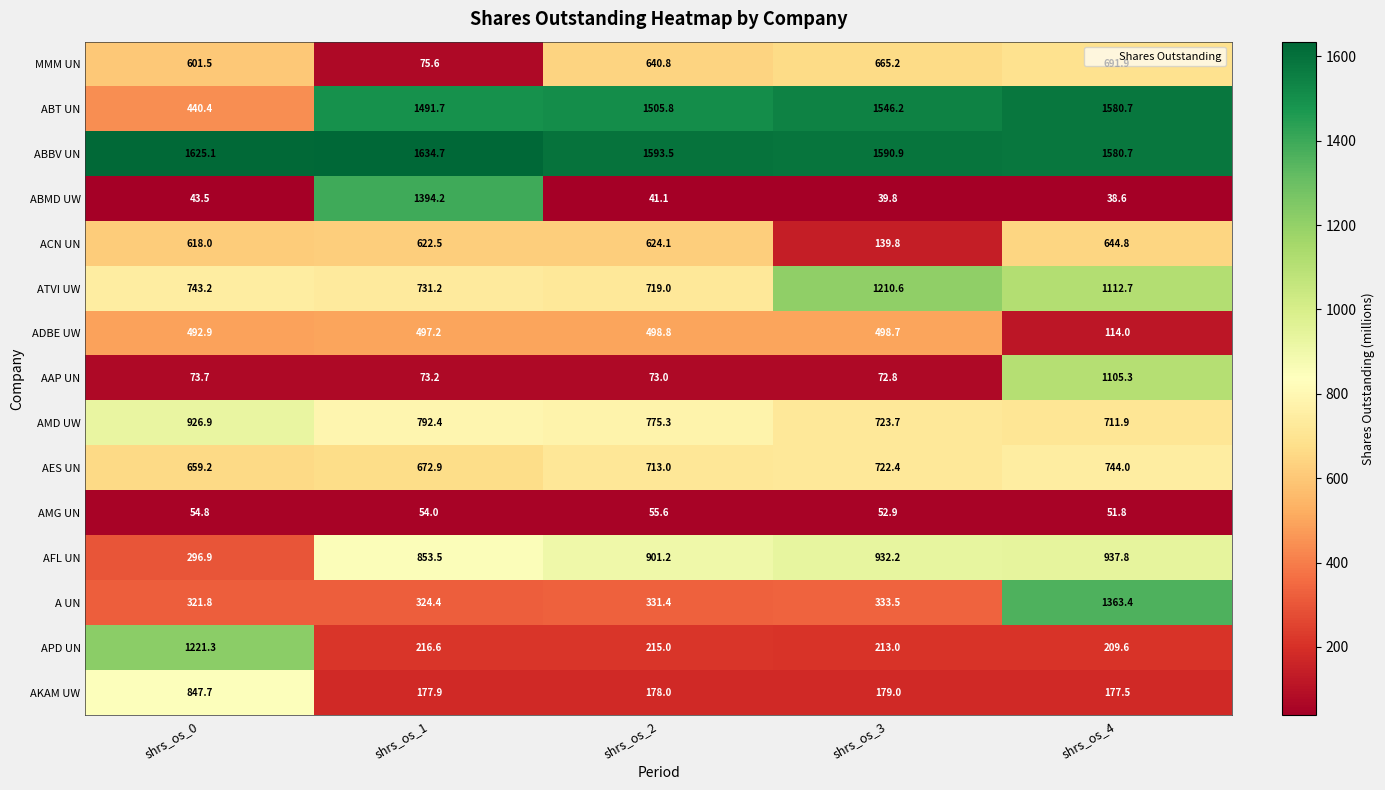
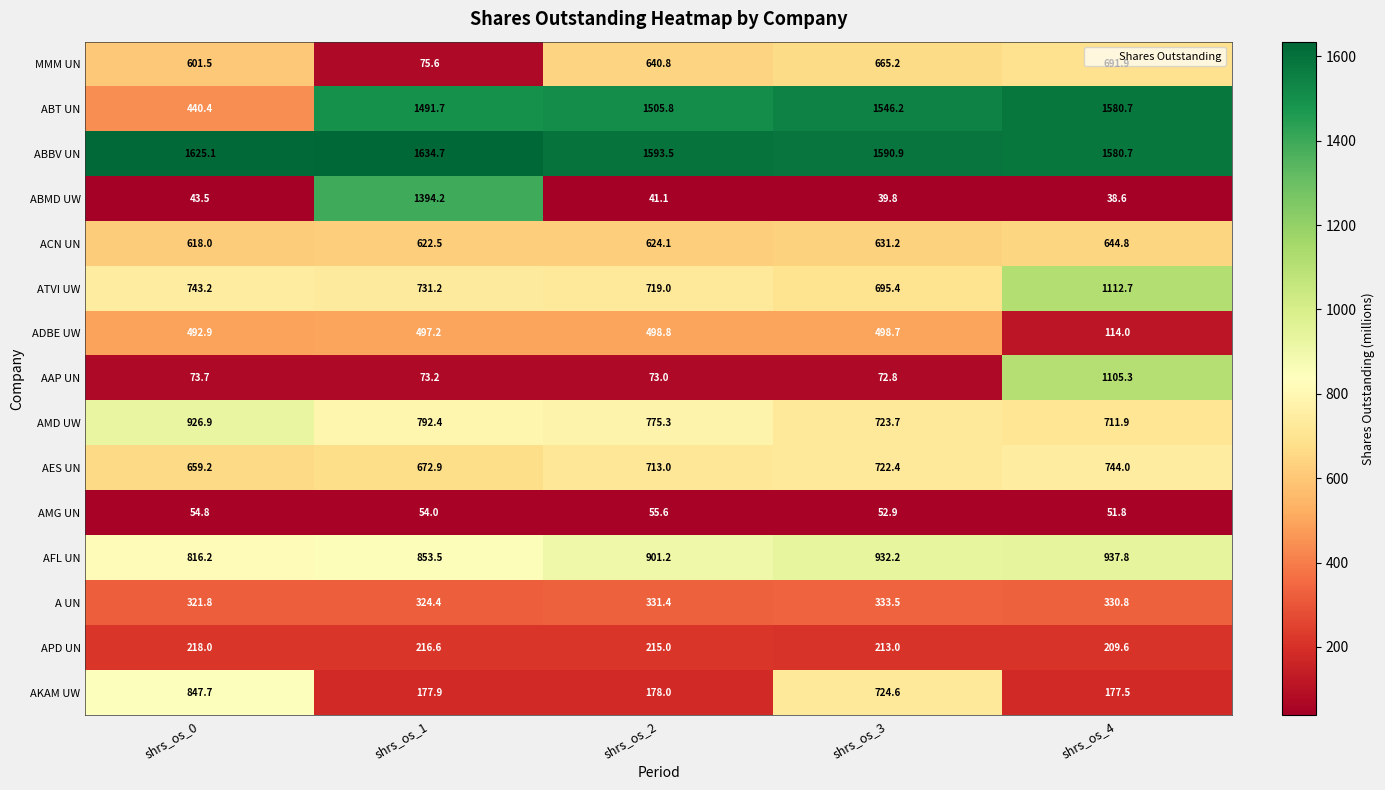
ACN UN, shrs_os_3: 139.8 -> 631.2
ATVI UW, shrs_os_3: 1210.6 -> 695.4
AFL UN, shrs_os_0: 296.9 -> 816.2
A UN, shrs_os_4: 1363.4 -> 330.8
APD UN, shrs_os_0: 1221.3 -> 218.0
AKAM UW, shrs_os_3: 179.0 -> 724.6
